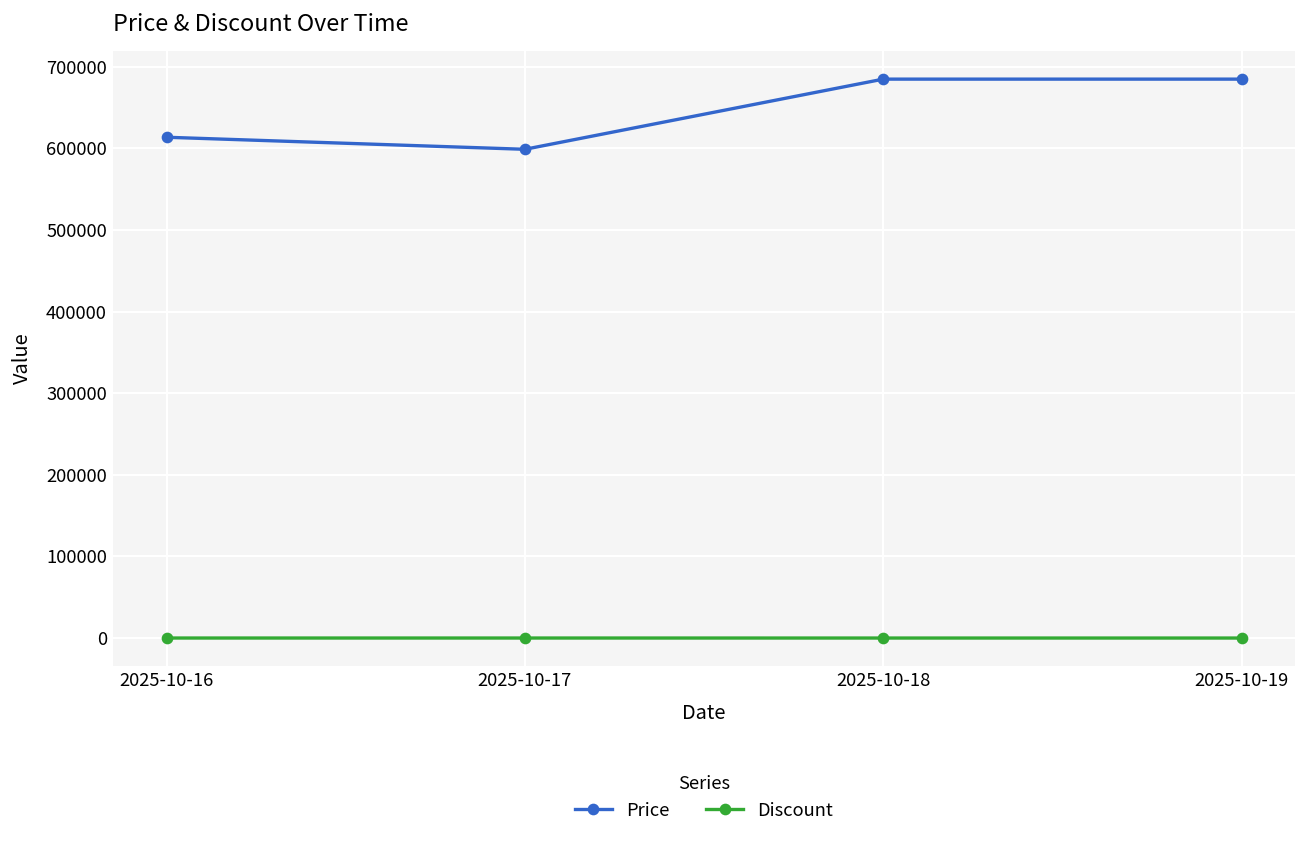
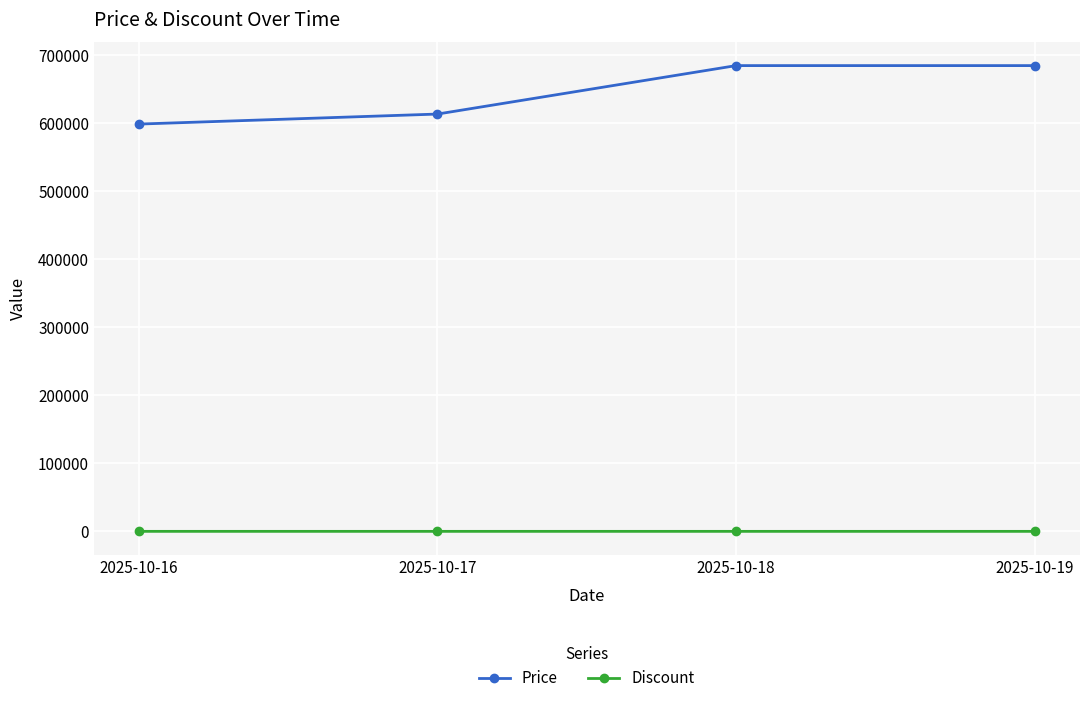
Price, 2025-10-16: 610000 -> 600000
Price, 2025-10-17: 600000 -> 610000
